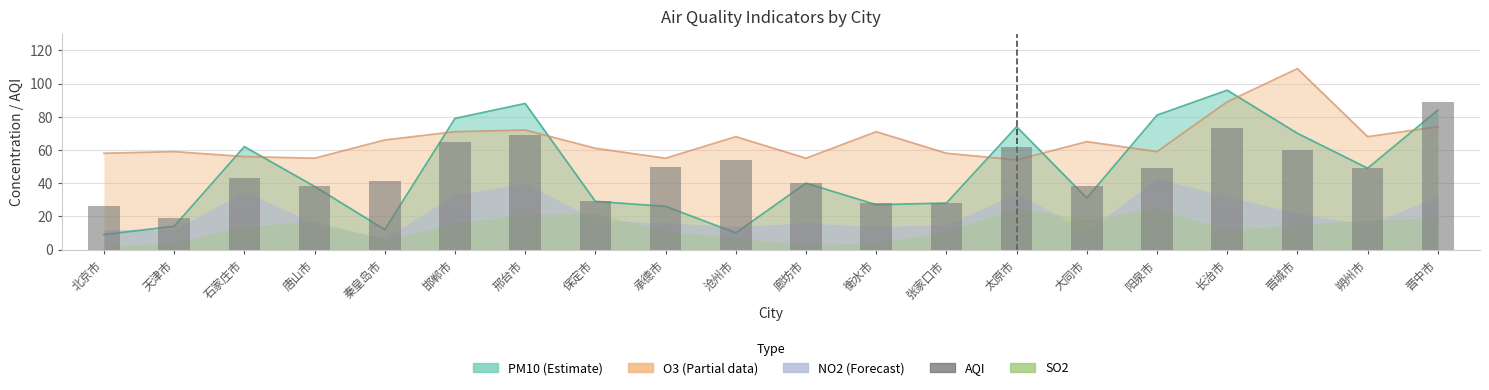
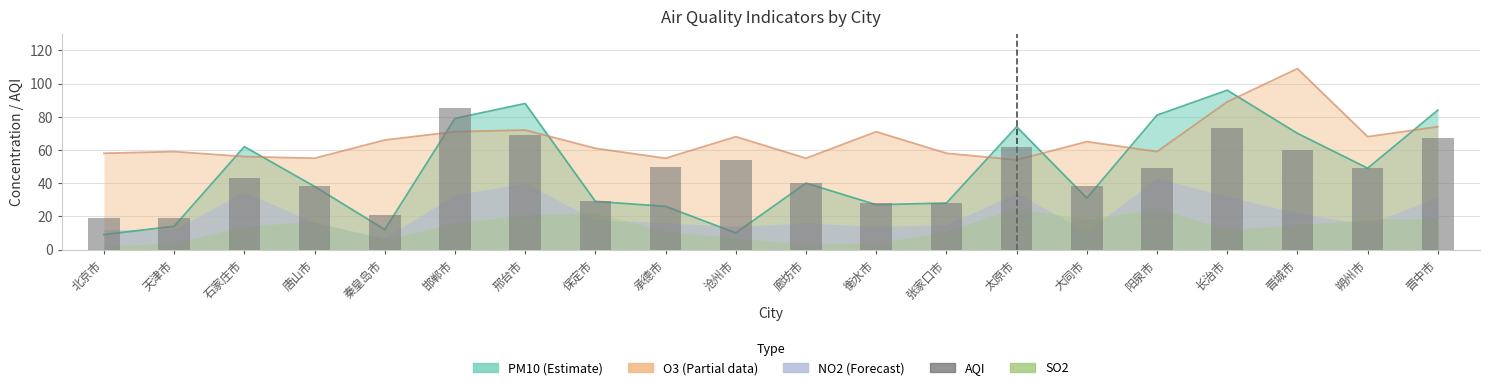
AQI, 北京市: 26 -> 19
AQI, 秦皇岛市: 41 -> 21
AQI, 邯郸市: 65 -> 85
AQI, 晋中市: 89 -> 67
